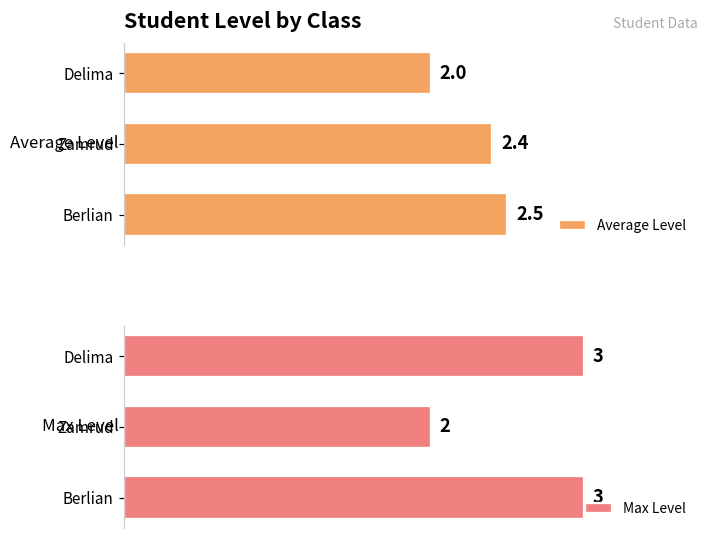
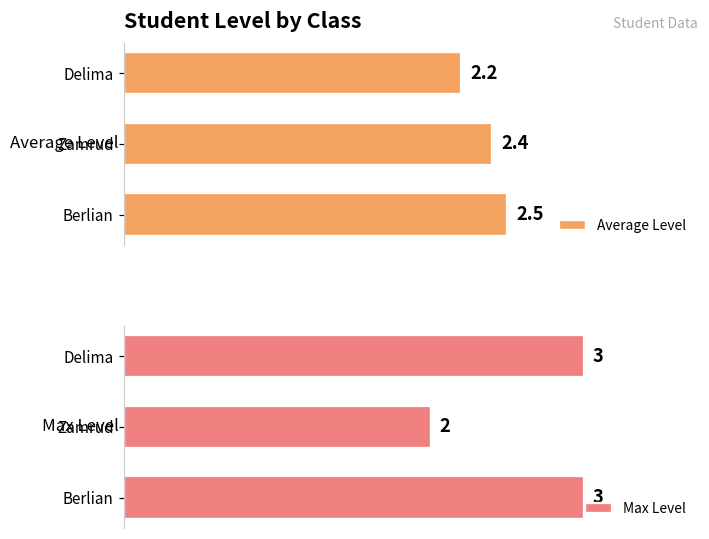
Student Level by Class, Delima: 2.0 -> 2.2
